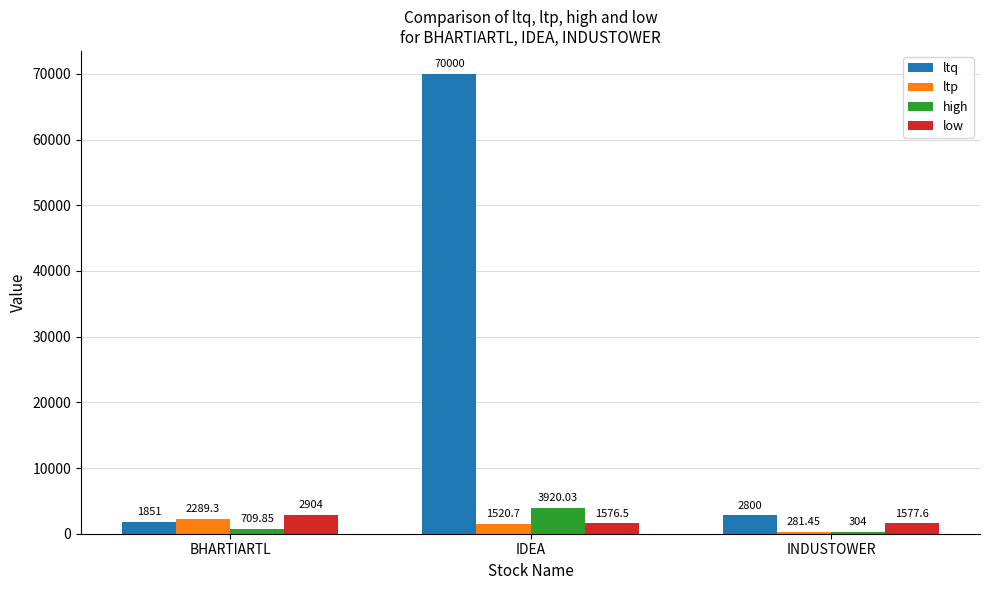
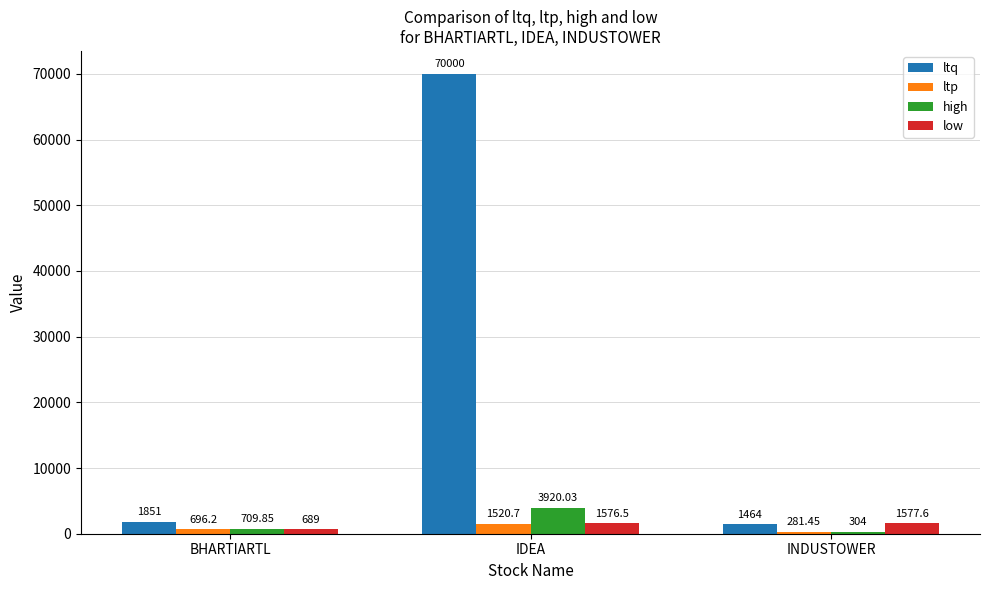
ltp, BHARTIARTL: 2289.3 -> 696.2
low, BHARTIARTL: 2904 -> 689
ltq, INDUSTOWER: 2800 -> 1464
